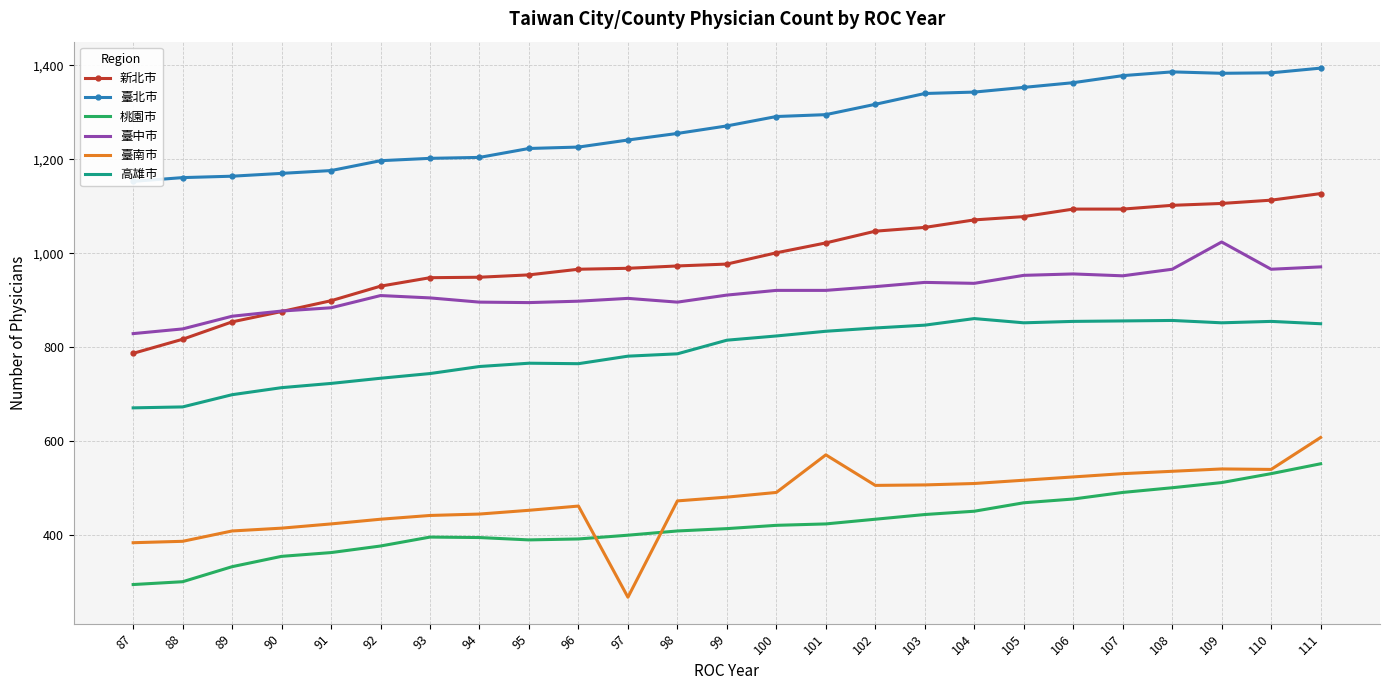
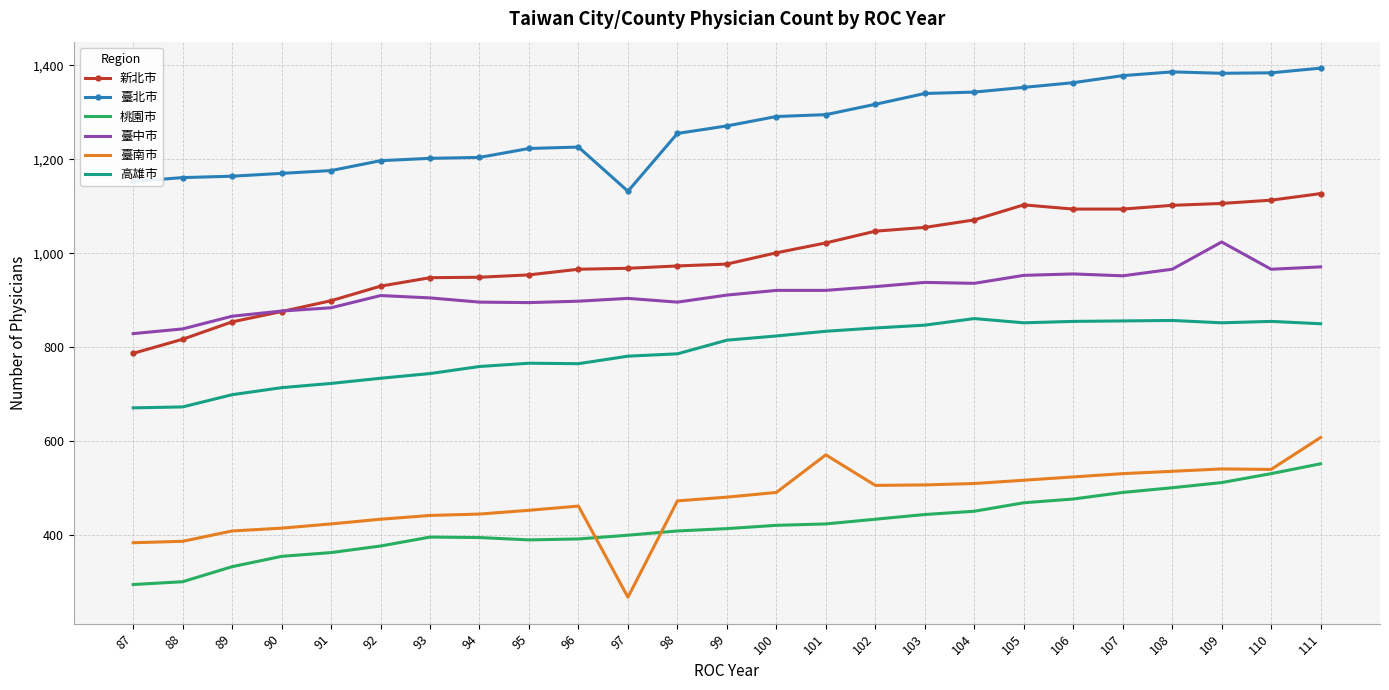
臺北市, 97: 1,240 -> 1,130
新北市, 105: 1,080 -> 1,100
